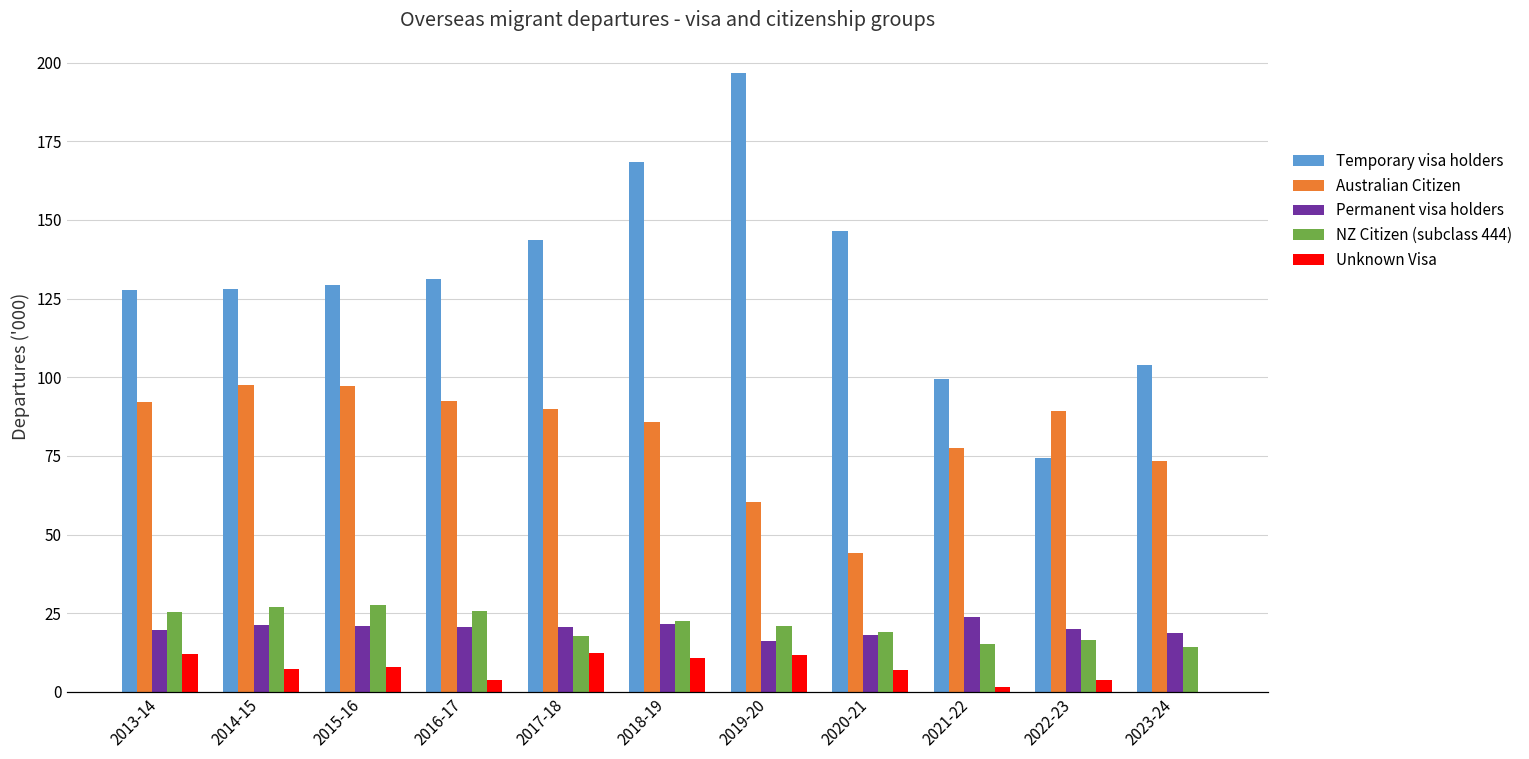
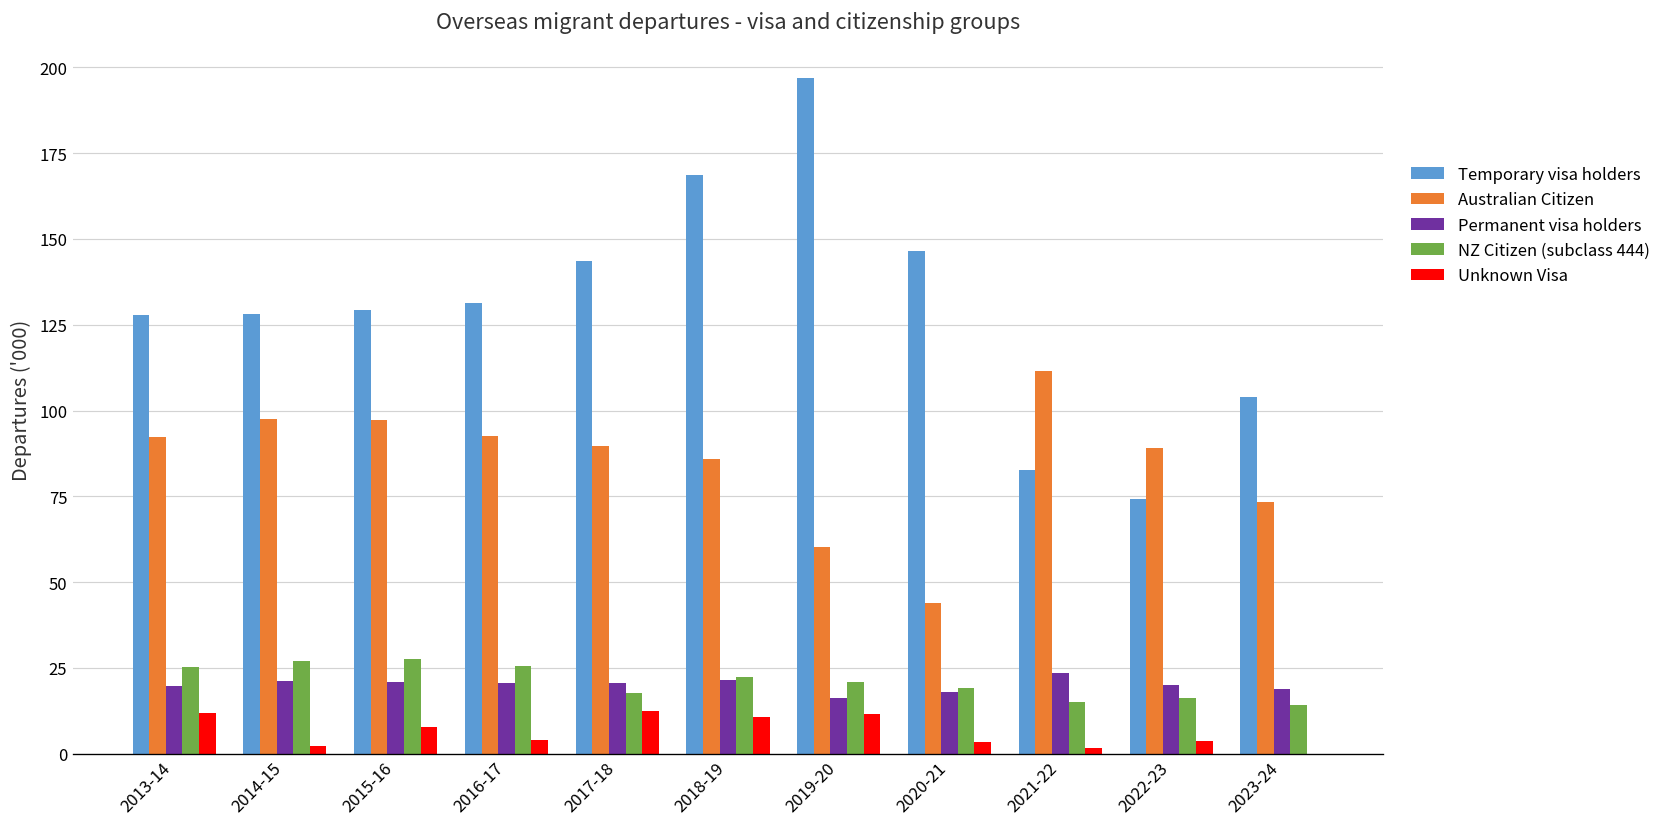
Unknown Visa, 2014-15: 7 -> 2
Unknown Visa, 2020-21: 7 -> 3
Temporary visa holders, 2021-22: 99 -> 83
Australian Citizen, 2021-22: 78 -> 111
